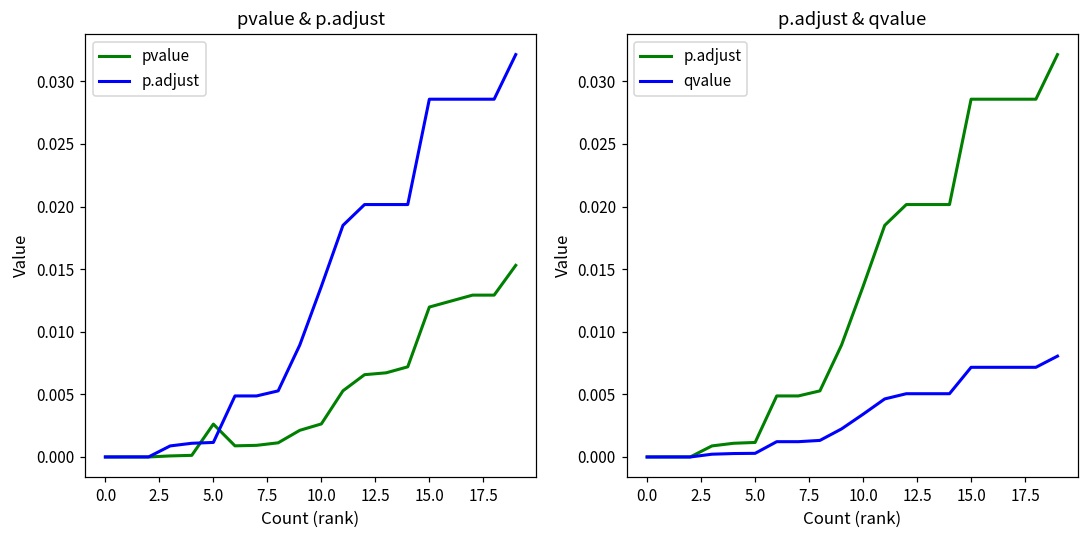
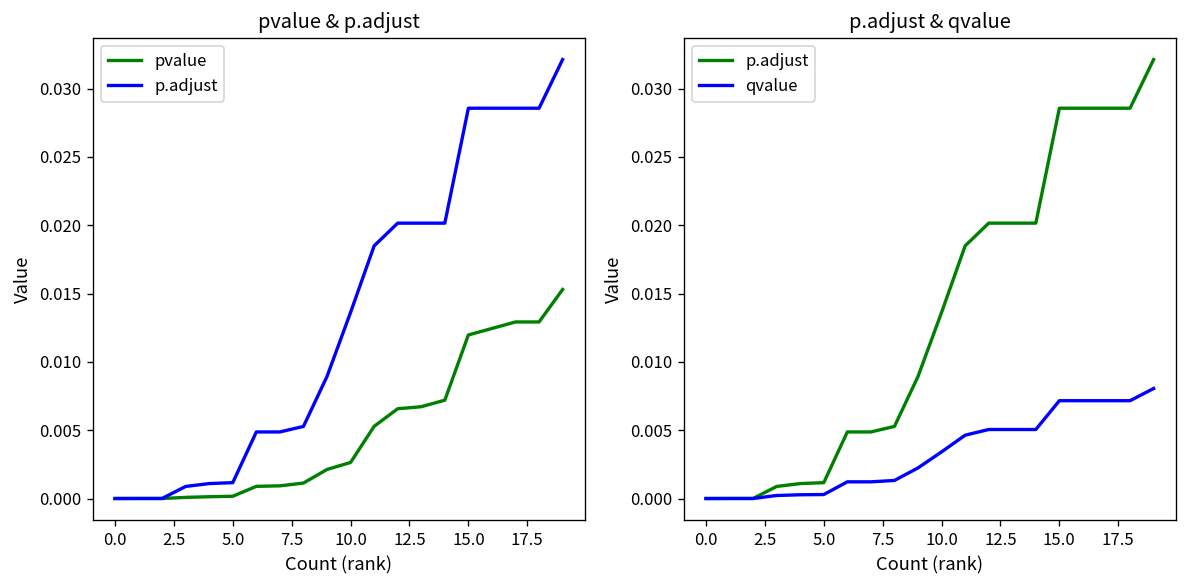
pvalue & p.adjust, pvalue, 5.0: 0.0026 -> 0.0002
